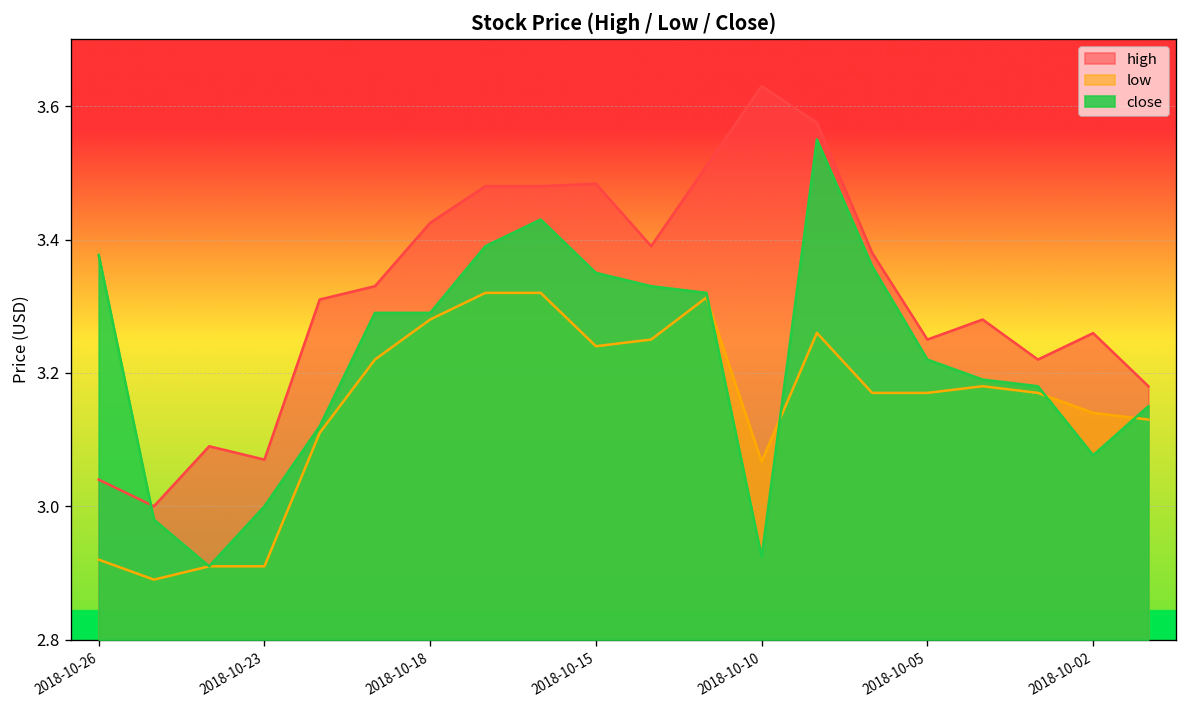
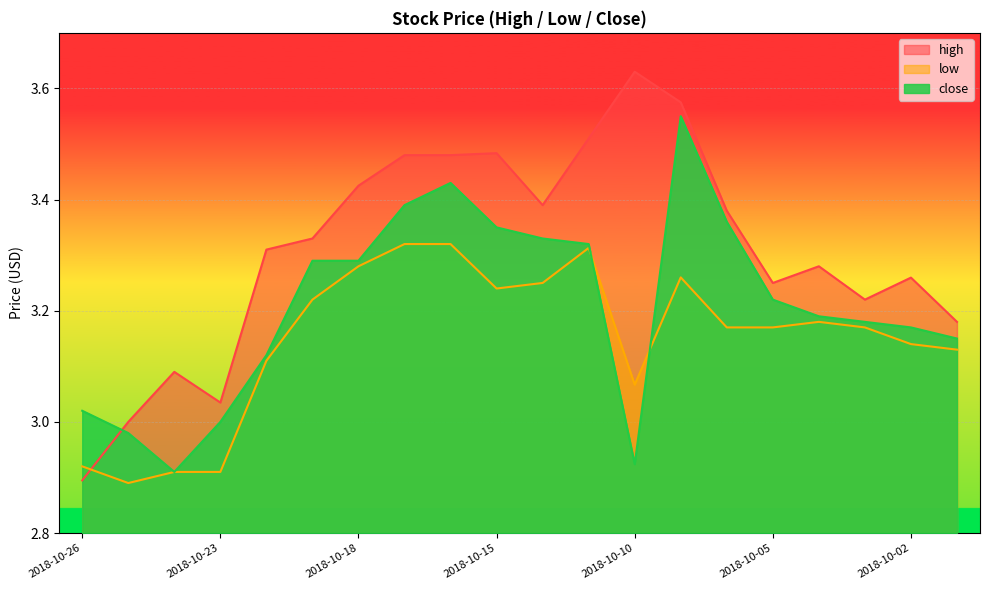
high, 2018-10-26: 3.04 -> 2.89
close, 2018-10-26: 3.38 -> 3.02
high, 2018-10-23: 3.07 -> 3.03
close, 2018-10-02: 3.08 -> 3.17
